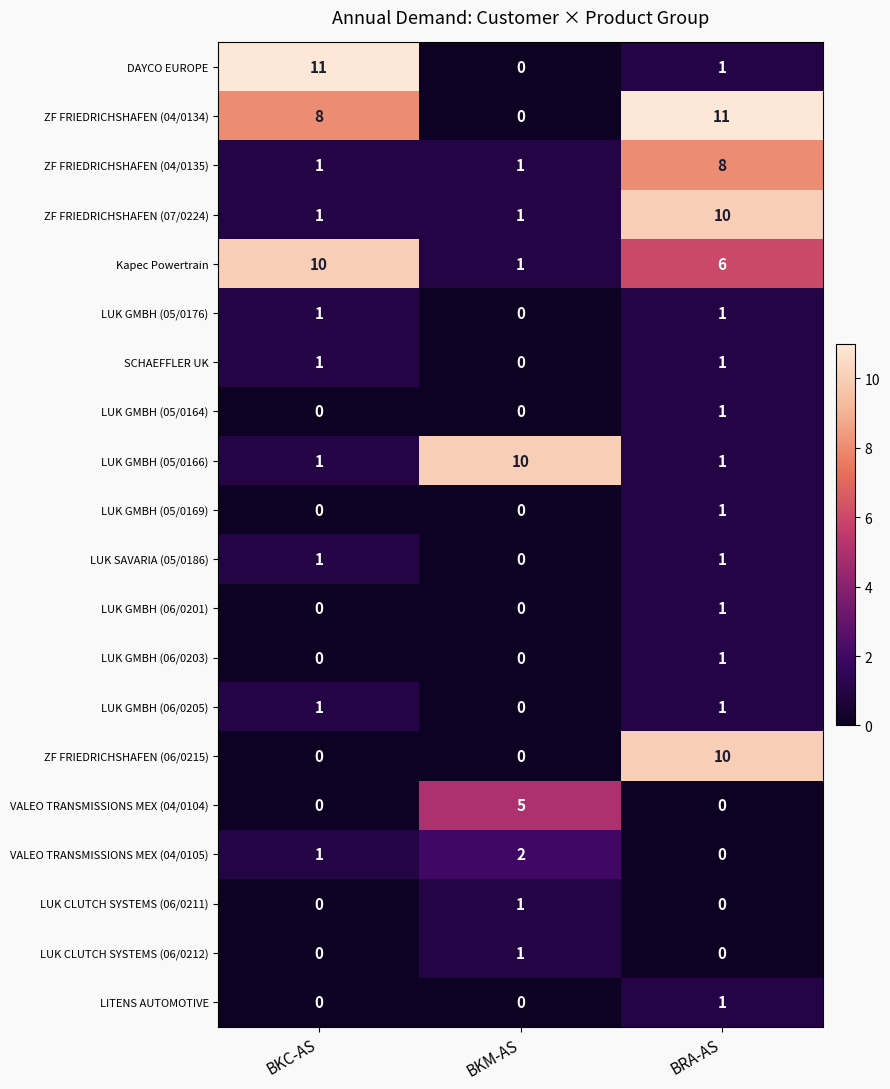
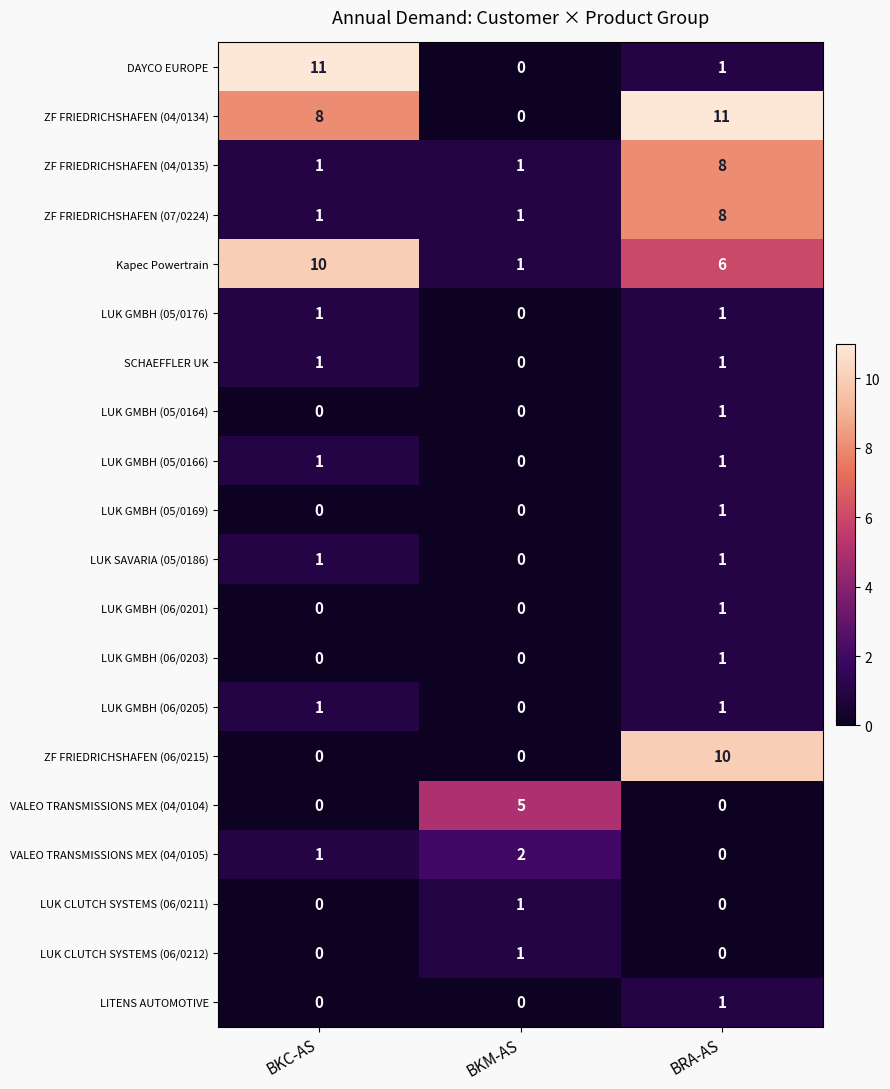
ZF FRIEDRICHSHAFEN (07/0224), BRA-AS: 10 -> 8
LUK GMBH (05/0166), BKM-AS: 10 -> 0
